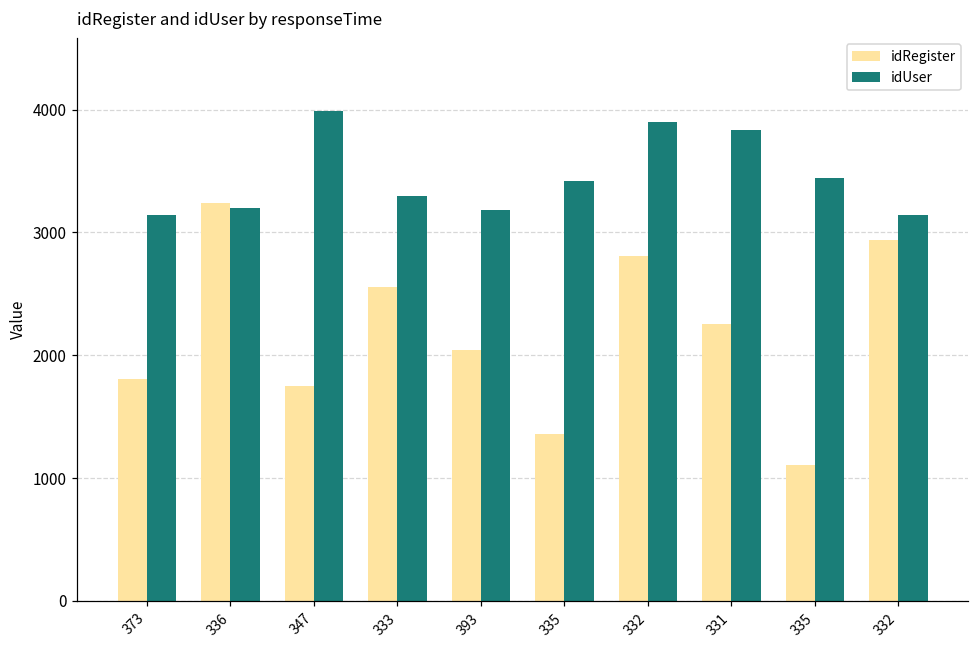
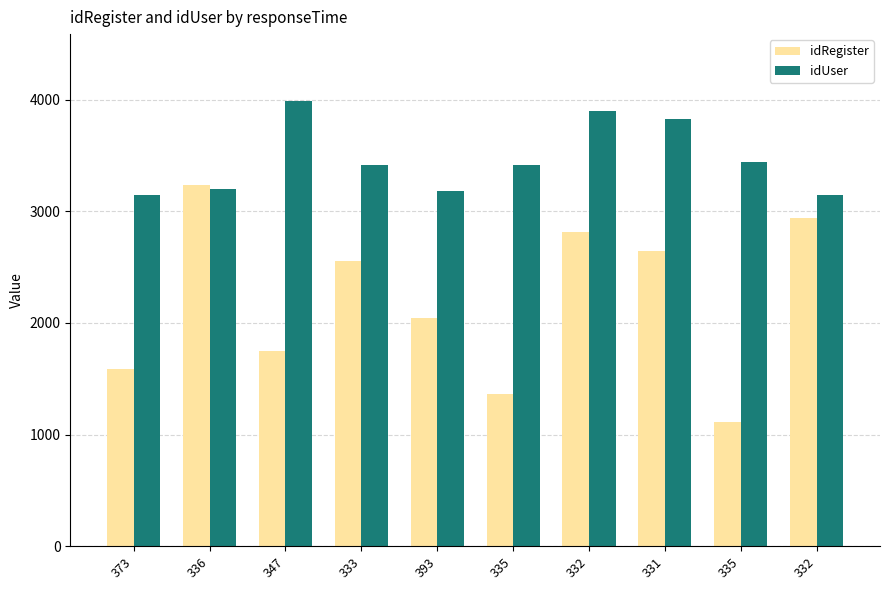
idRegister, 373: 1810 -> 1590
idUser, 333: 3300 -> 3410
idRegister, 331: 2250 -> 2640
